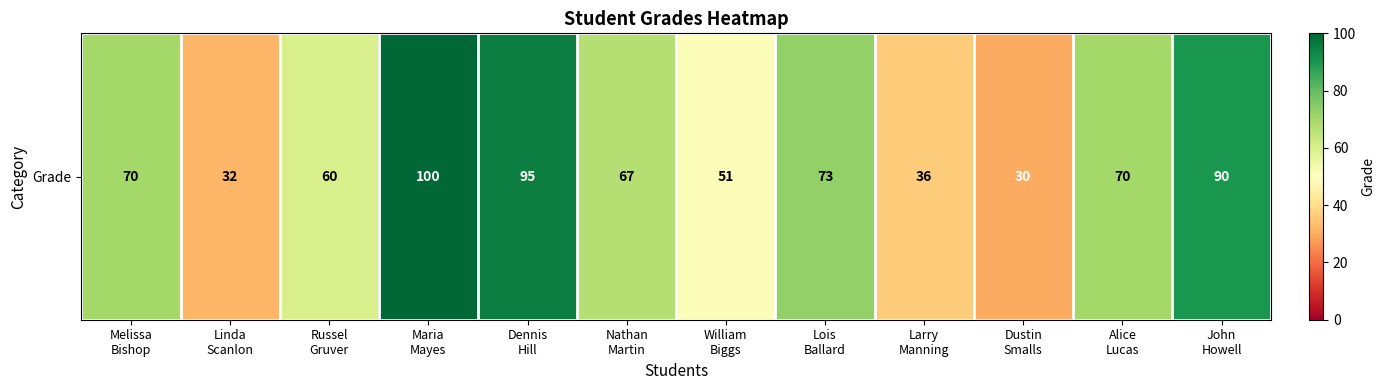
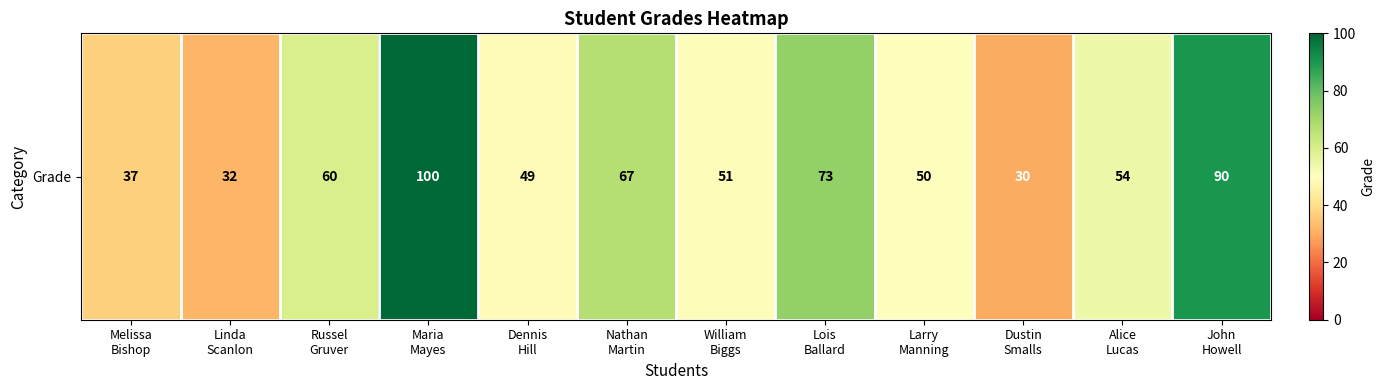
Grade, Melissa Bishop: 70 -> 37
Grade, Dennis Hill: 95 -> 49
Grade, Larry Manning: 36 -> 50
Grade, Alice Lucas: 70 -> 54
